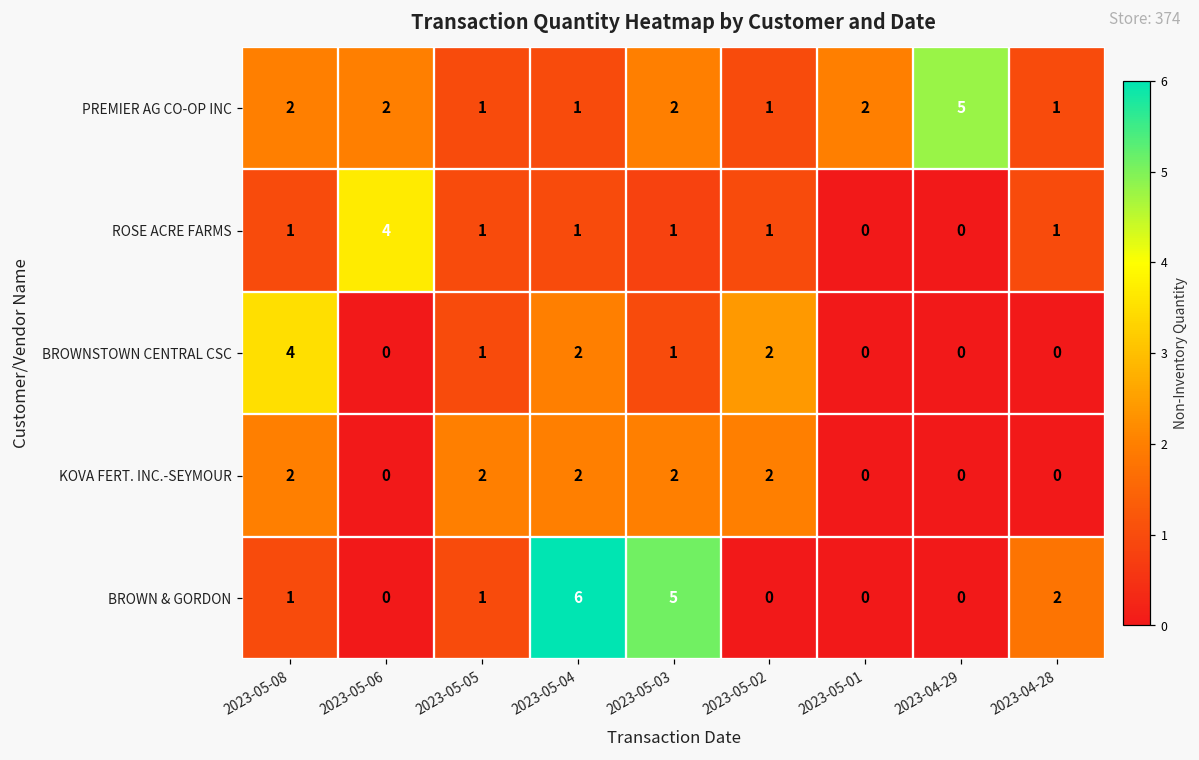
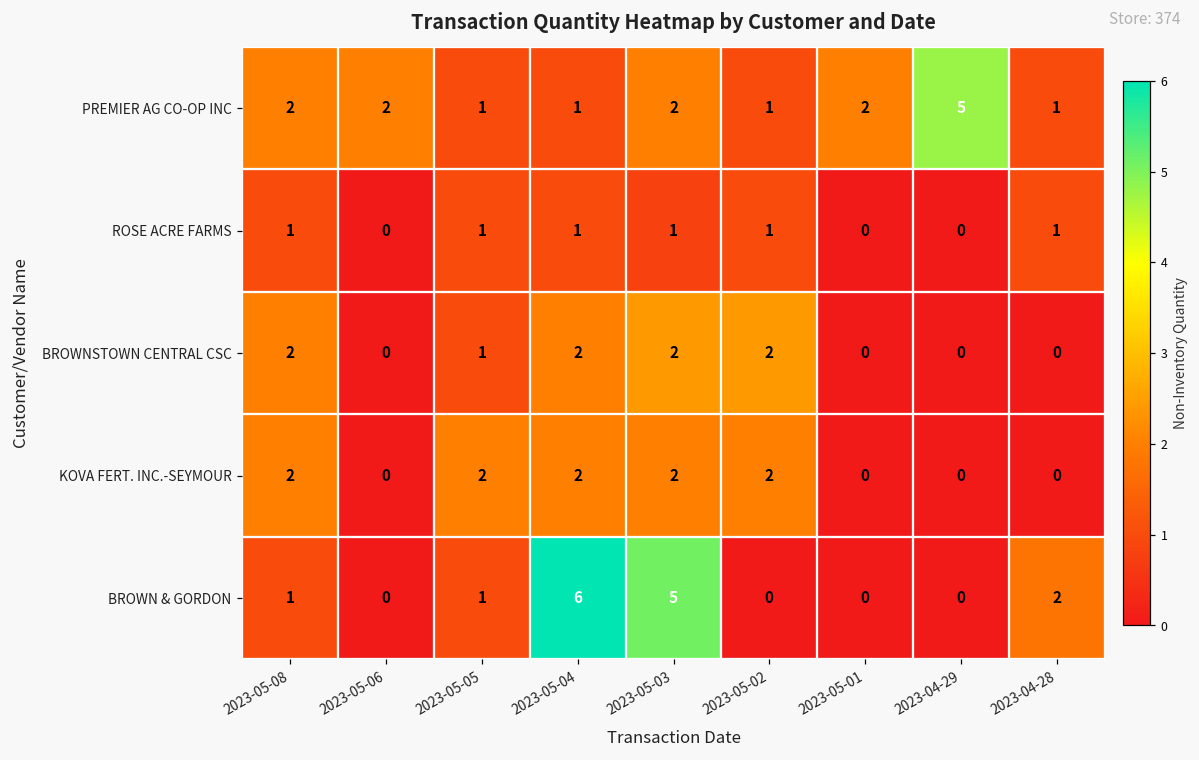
ROSE ACRE FARMS, 2023-05-06: 4 -> 0
BROWNSTOWN CENTRAL CSC, 2023-05-08: 4 -> 2
BROWNSTOWN CENTRAL CSC, 2023-05-03: 1 -> 2
